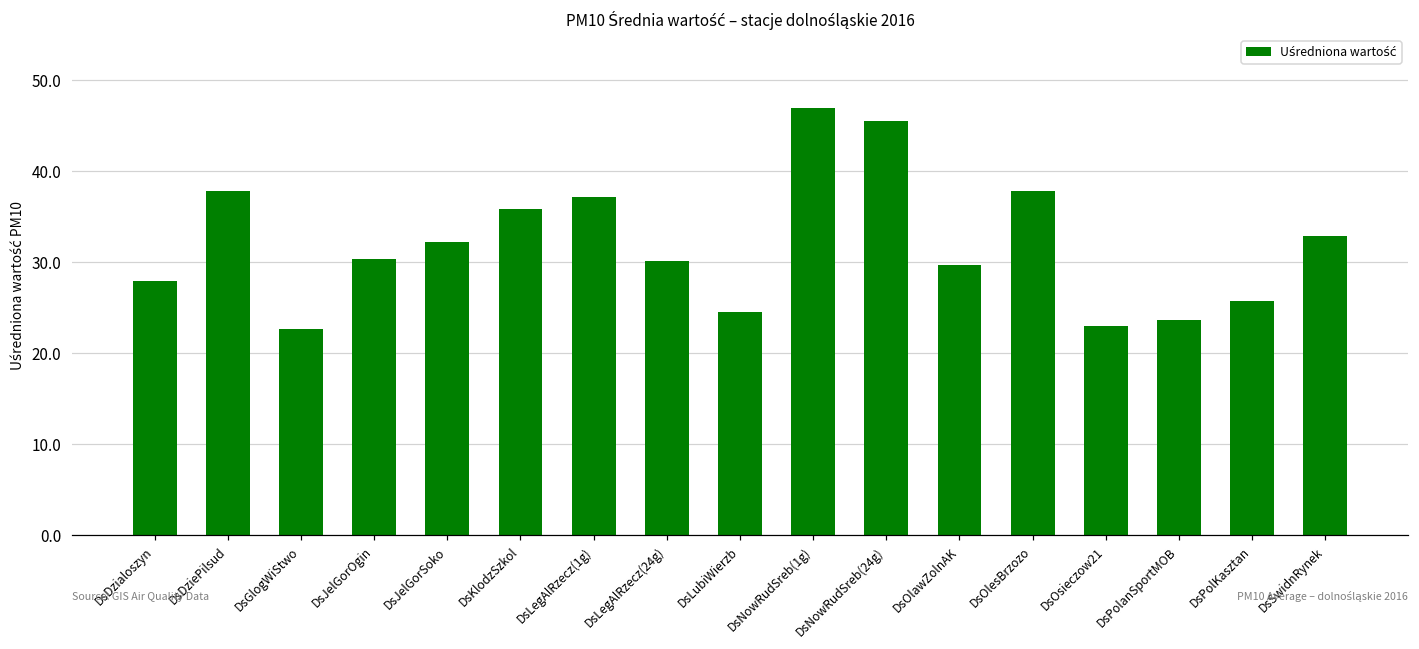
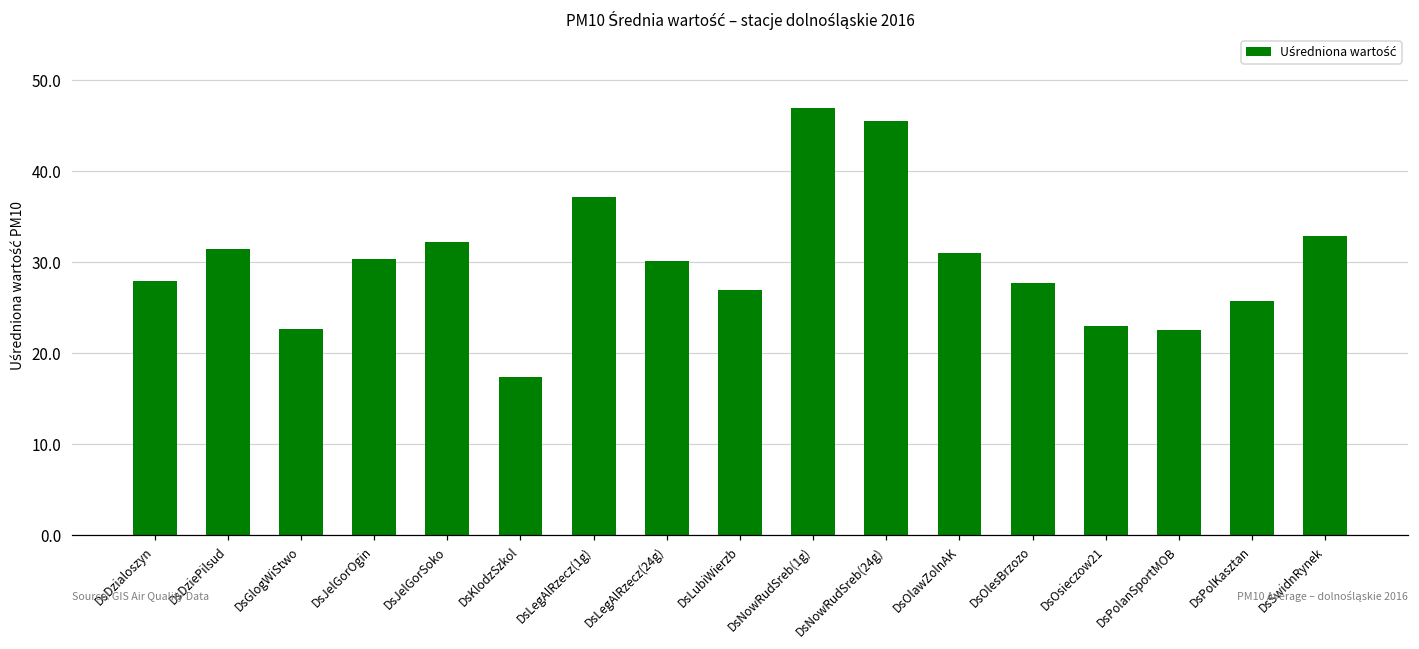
DsDziePilsud: 38 -> 32
DsKlodzSzkol: 36 -> 17
DsLubiWierzb: 25 -> 27
DsOlawZolnAK: 30 -> 31
DsOlesBrzozo: 38 -> 28
DsPolanSportMOB: 24 -> 23
